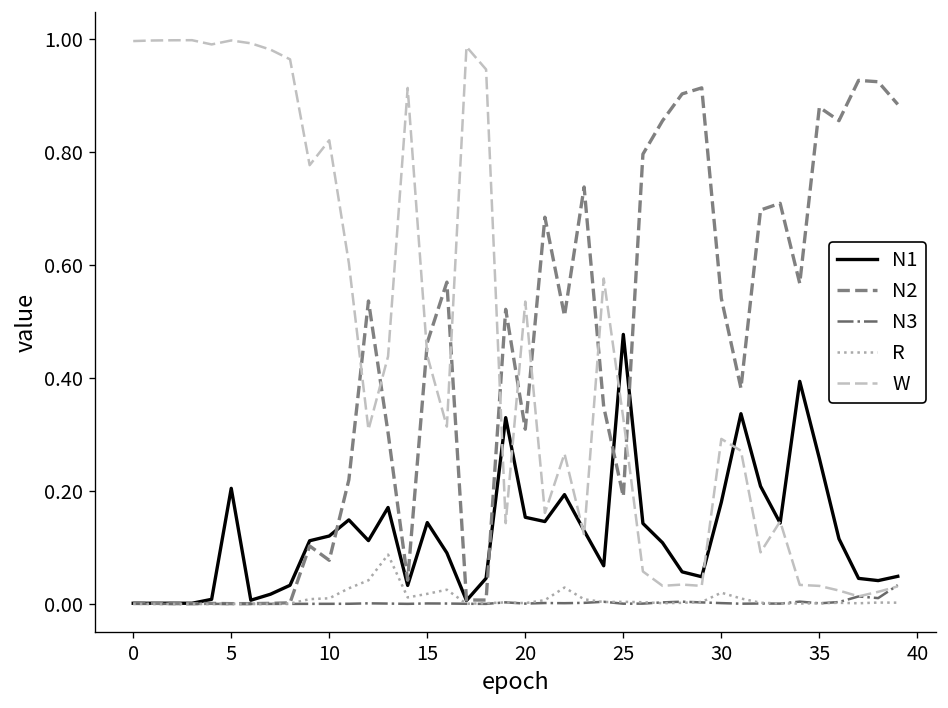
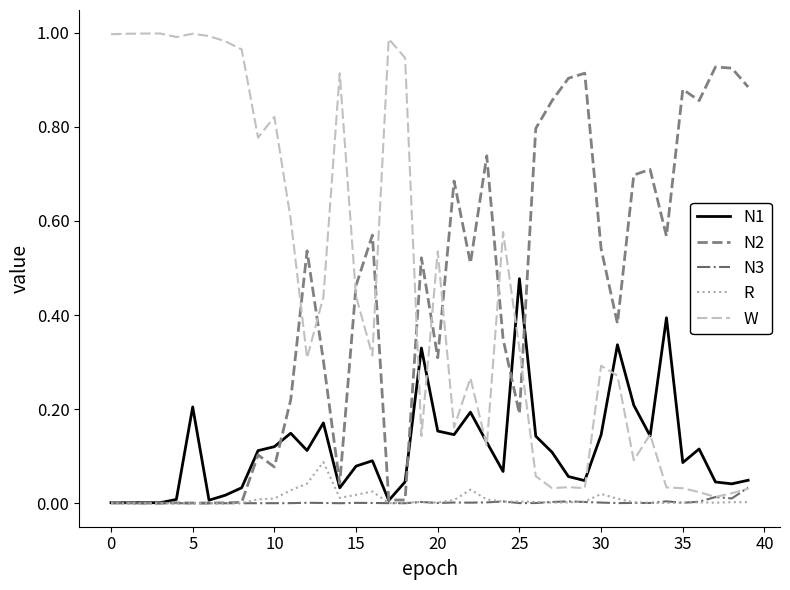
N1, 15: 0.14 -> 0.08
N1, 30: 0.18 -> 0.15
N1, 35: 0.26 -> 0.09
